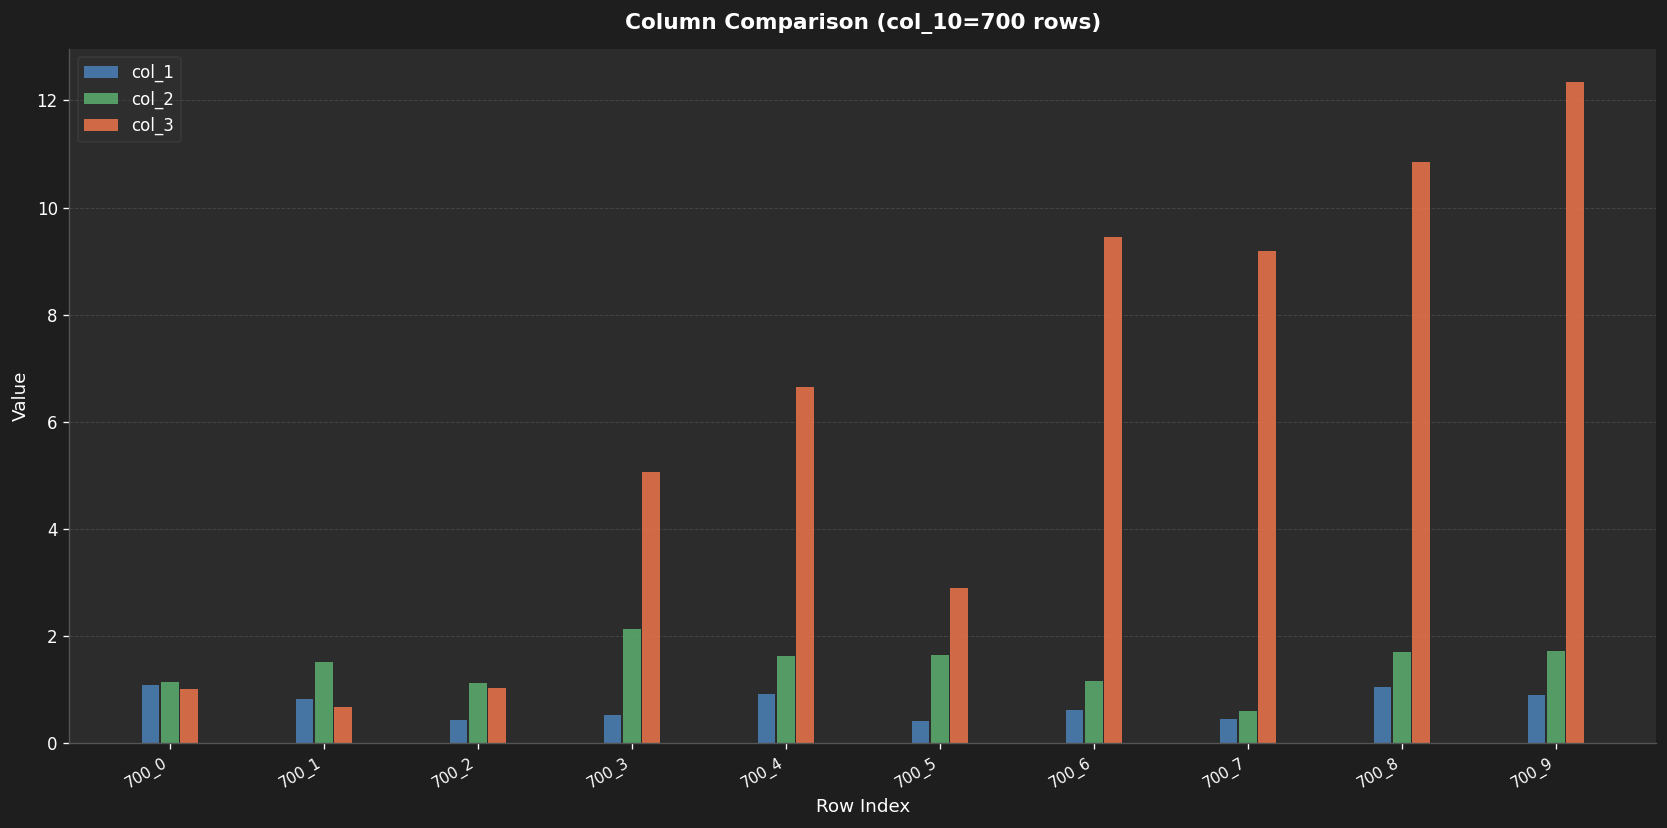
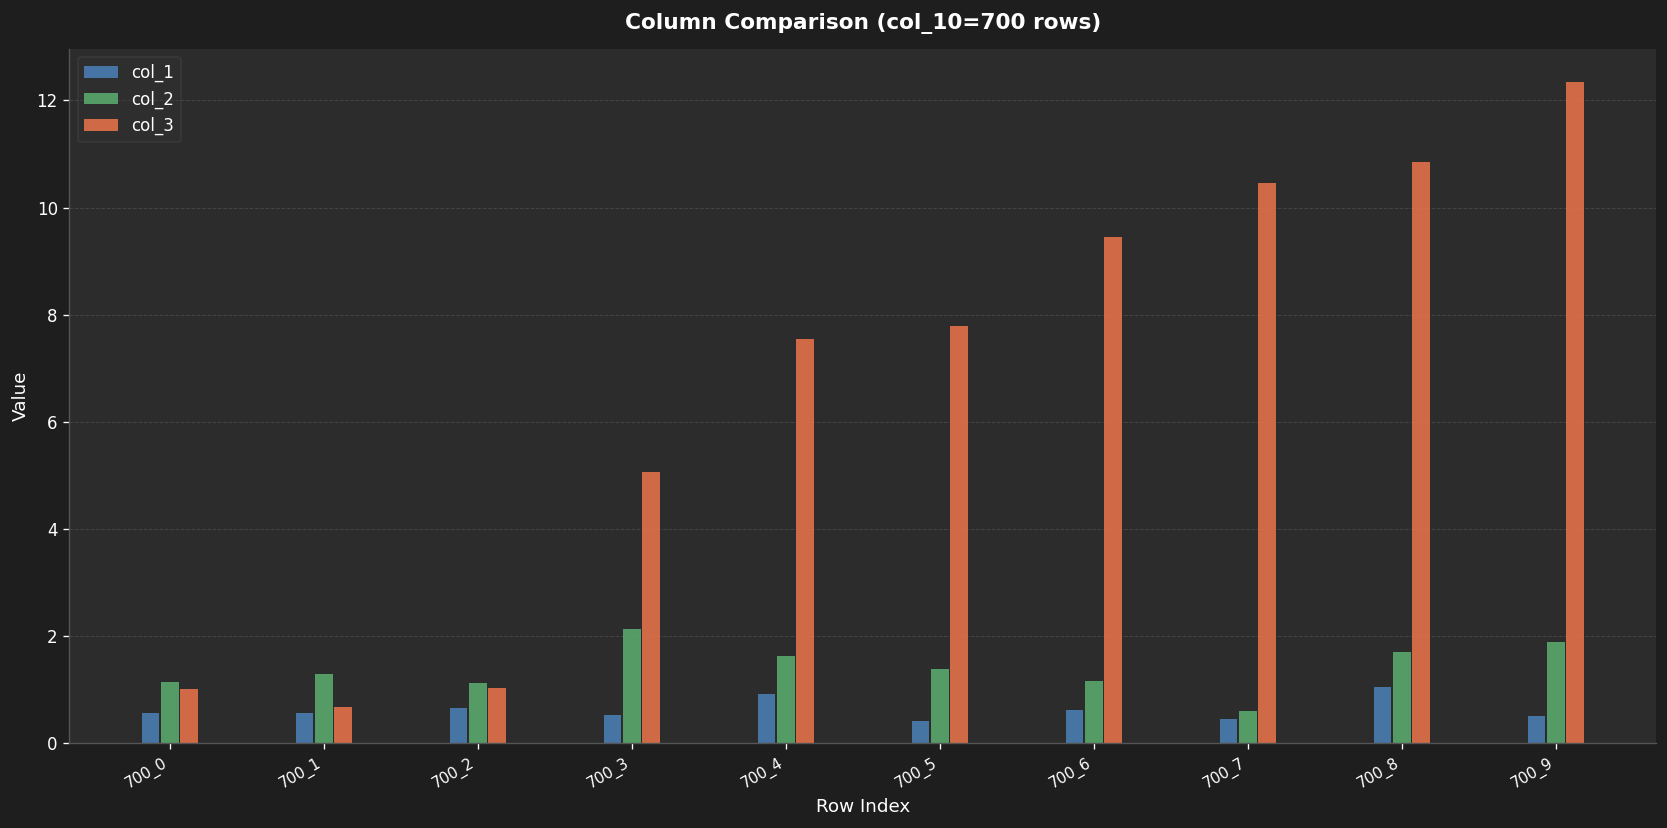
col_1, 700_0: 1.1 -> 0.6
col_1, 700_1: 0.8 -> 0.6
col_2, 700_1: 1.5 -> 1.3
col_1, 700_2: 0.4 -> 0.7
col_3, 700_4: 6.6 -> 7.5
col_2, 700_5: 1.6 -> 1.4
col_3, 700_5: 2.9 -> 7.8
col_3, 700_7: 9.2 -> 10.5
col_1, 700_9: 0.9 -> 0.5
col_2, 700_9: 1.7 -> 1.9
